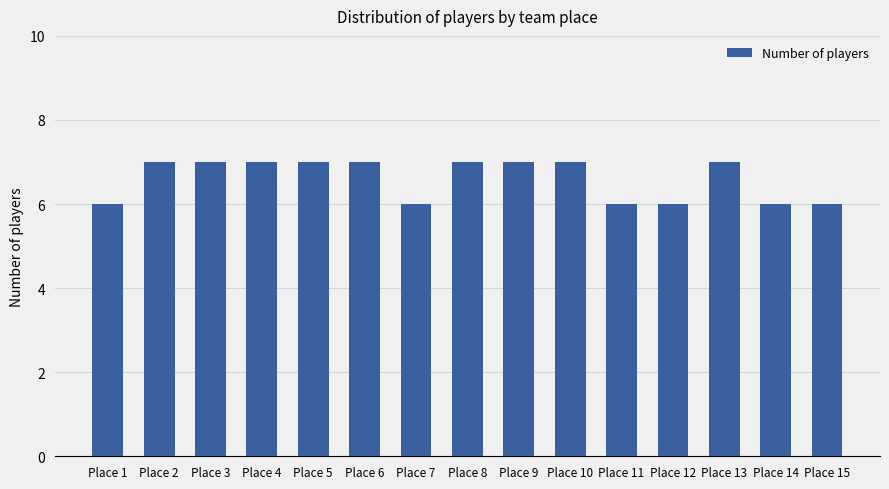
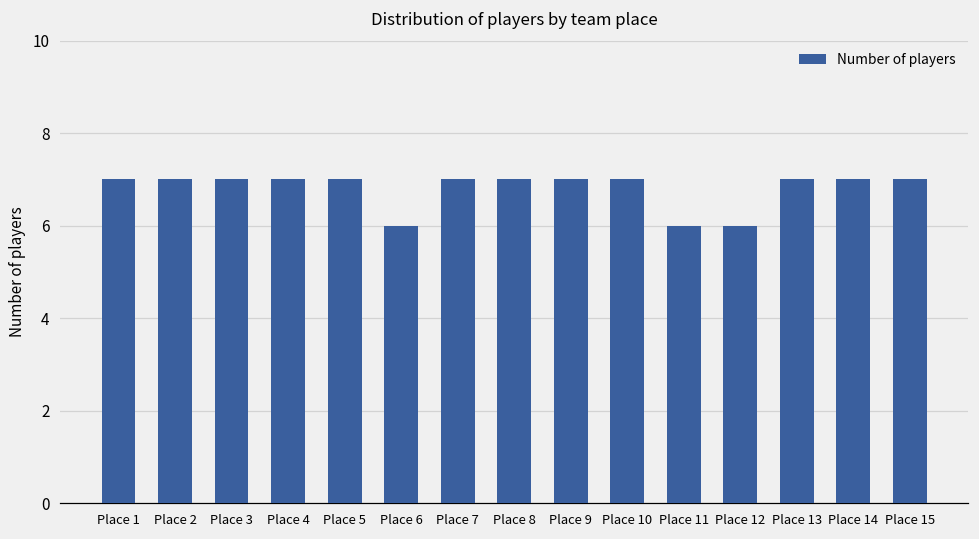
Place 1: 6 -> 7
Place 6: 7 -> 6
Place 7: 6 -> 7
Place 14: 6 -> 7
Place 15: 6 -> 7
